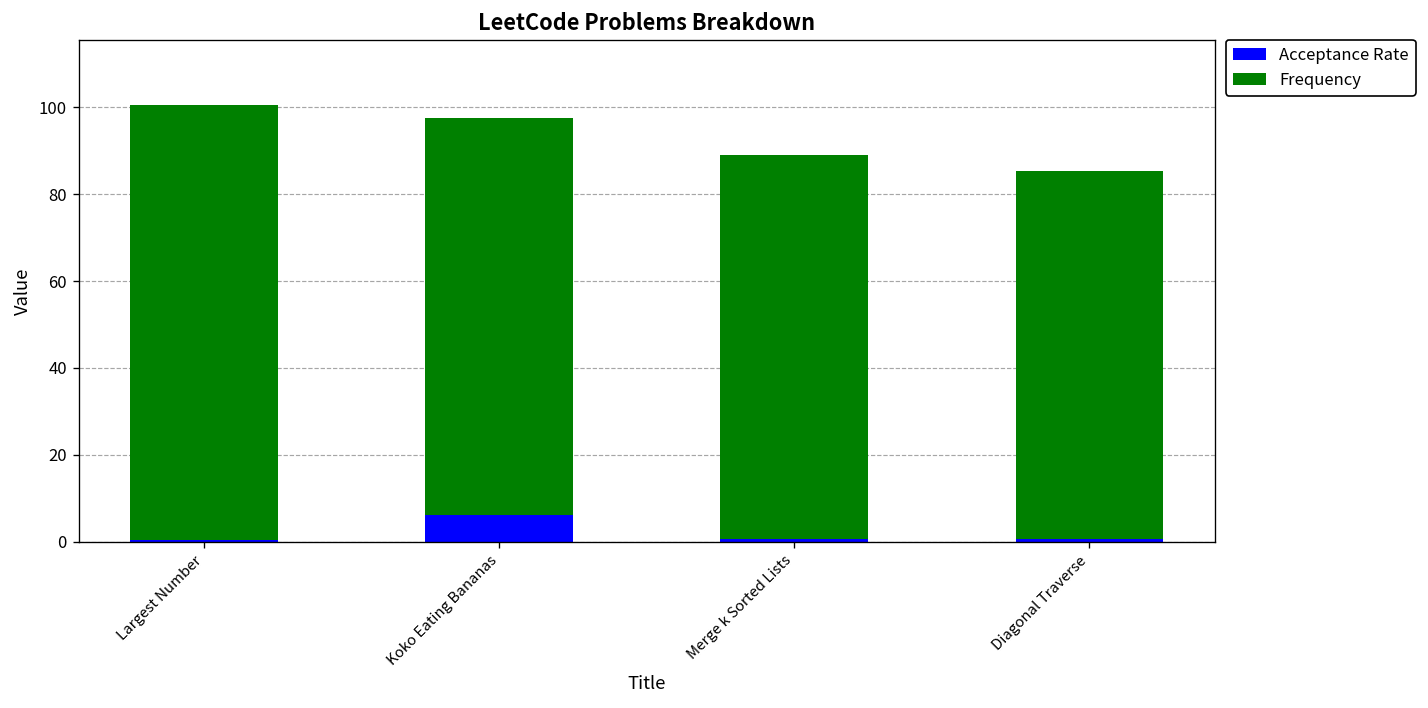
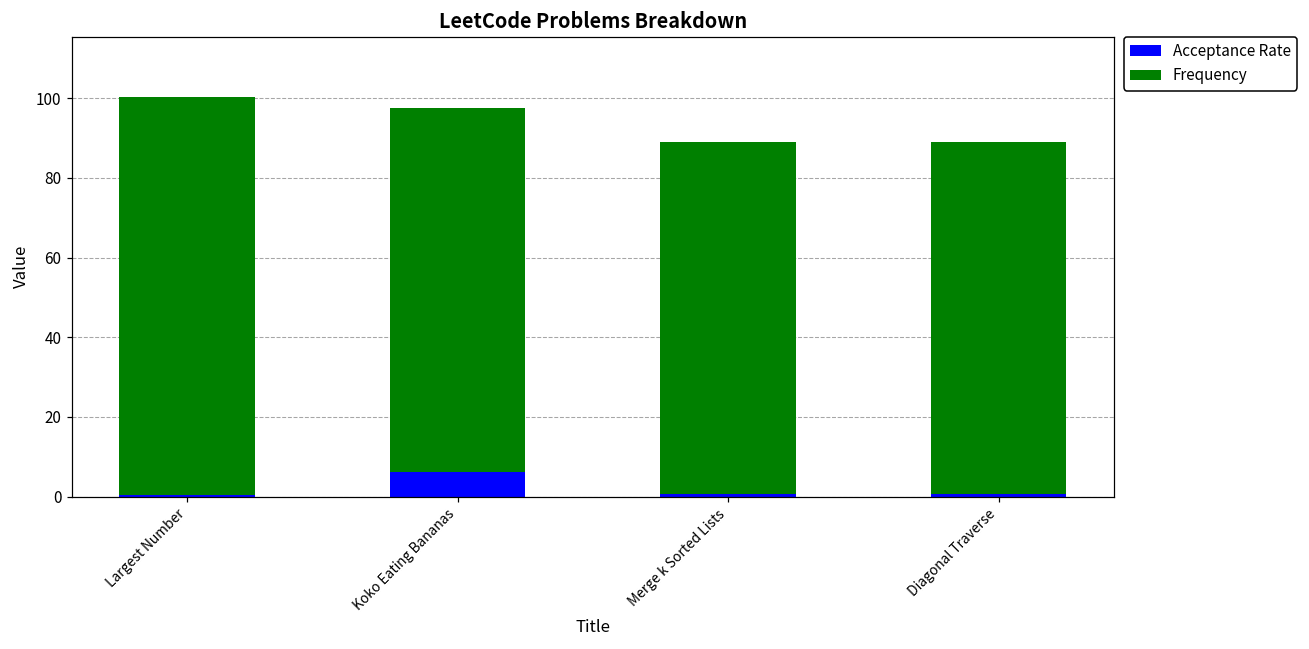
Frequency, Diagonal Traverse: 85 -> 88
